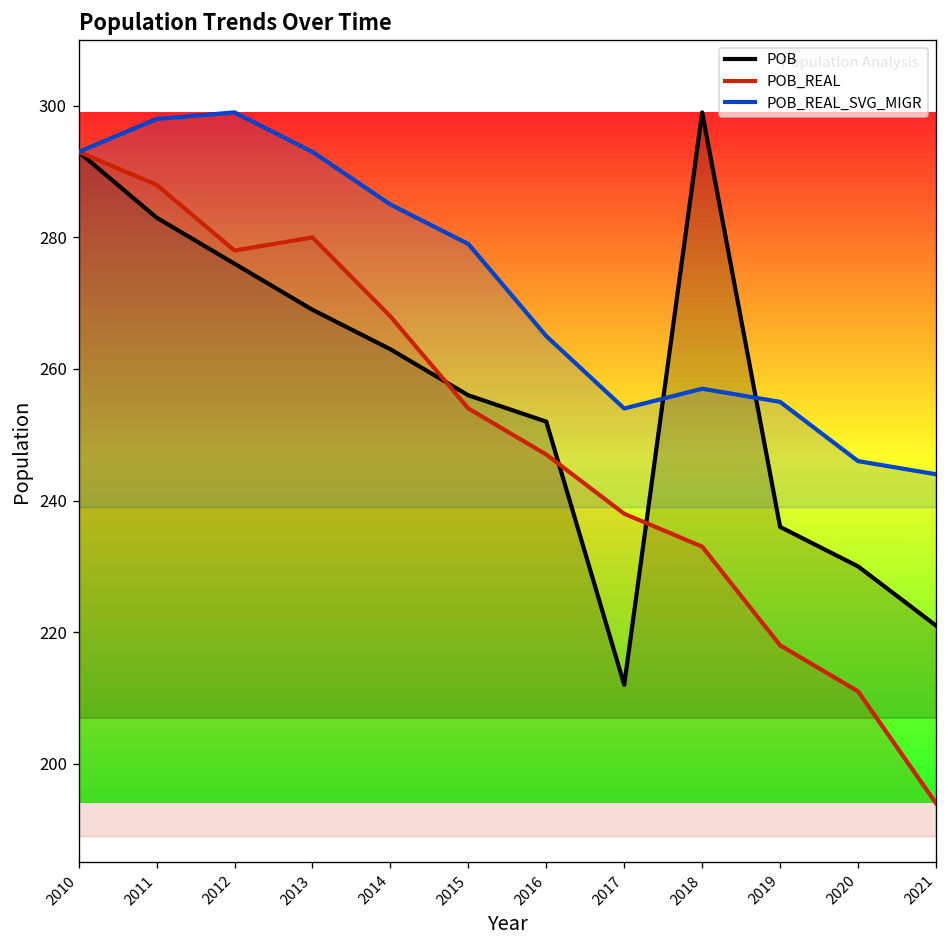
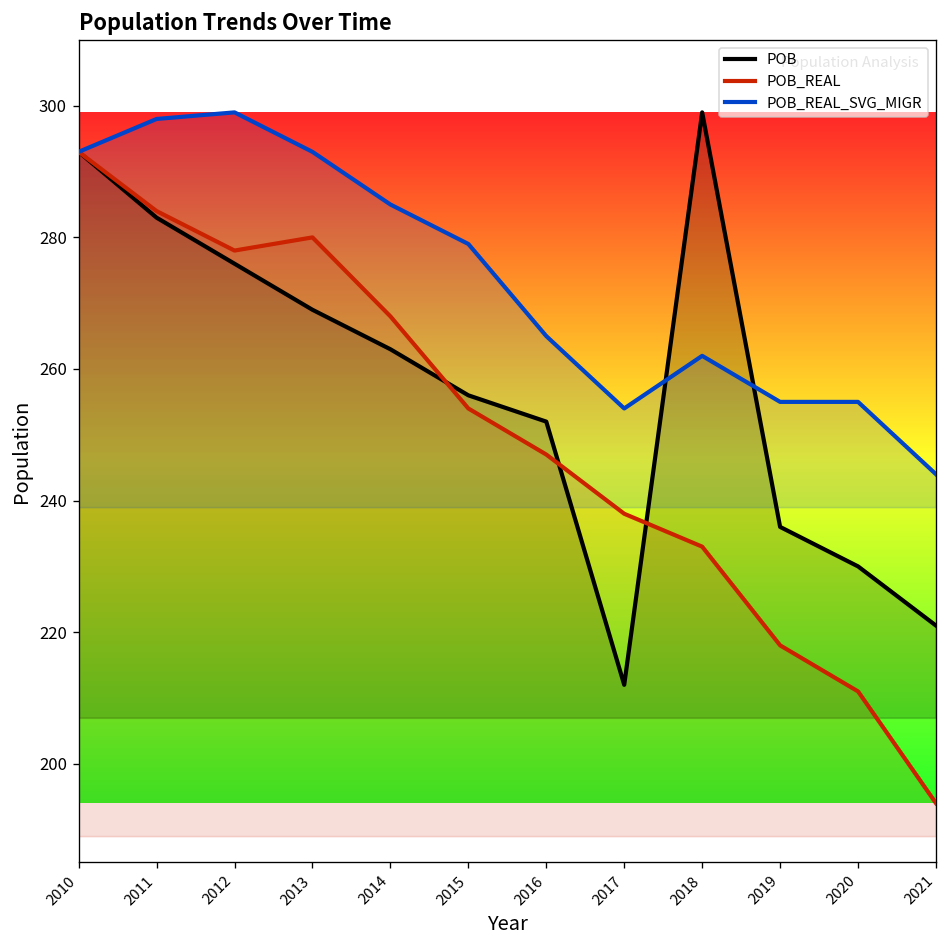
POB_REAL, 2011: 288 -> 284
POB_REAL_SVG_MIGR, 2018: 257 -> 262
POB_REAL_SVG_MIGR, 2020: 246 -> 255
